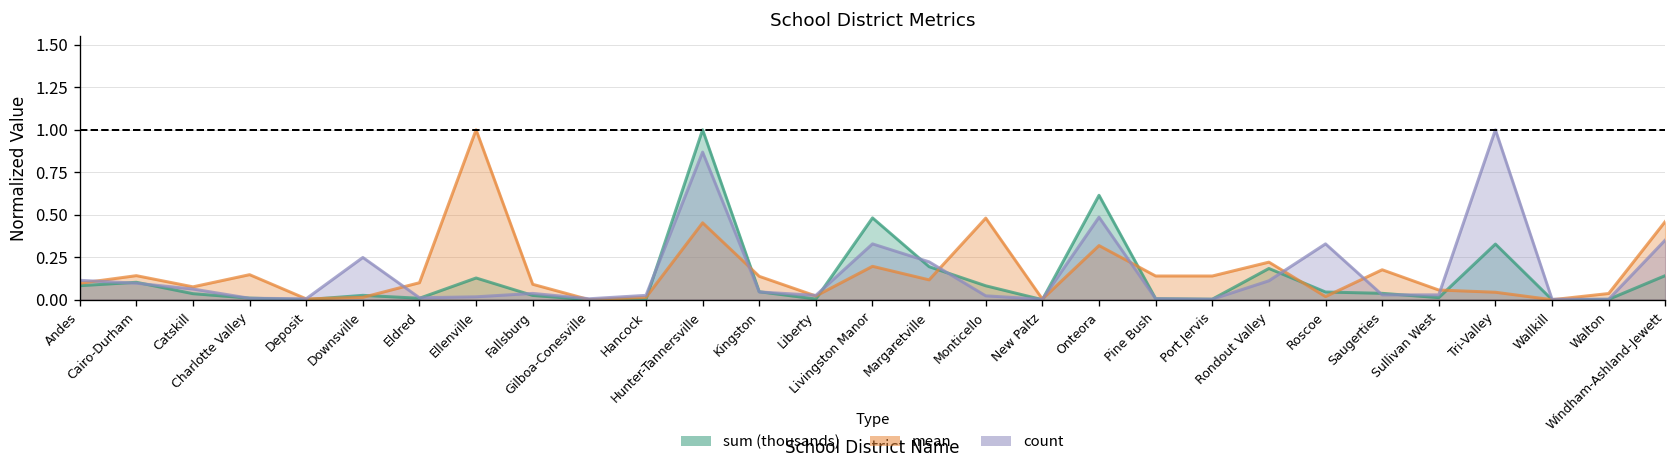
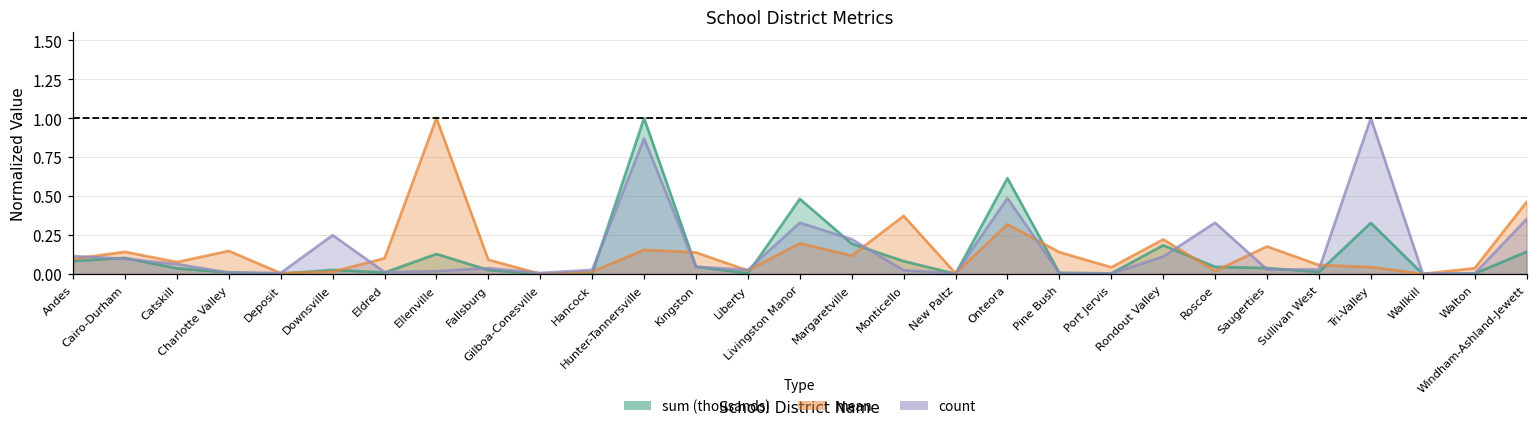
mean, Hunter-Tannersville: 0.45 -> 0.15
mean, Monticello: 0.48 -> 0.37
mean, Port Jervis: 0.14 -> 0.04
